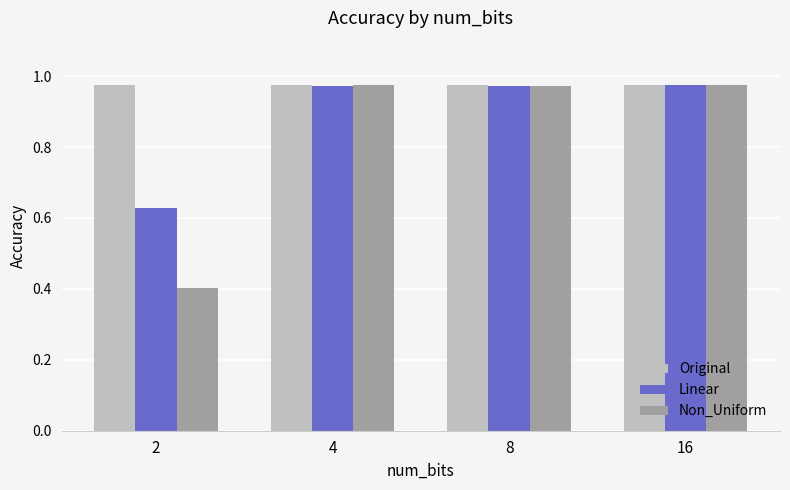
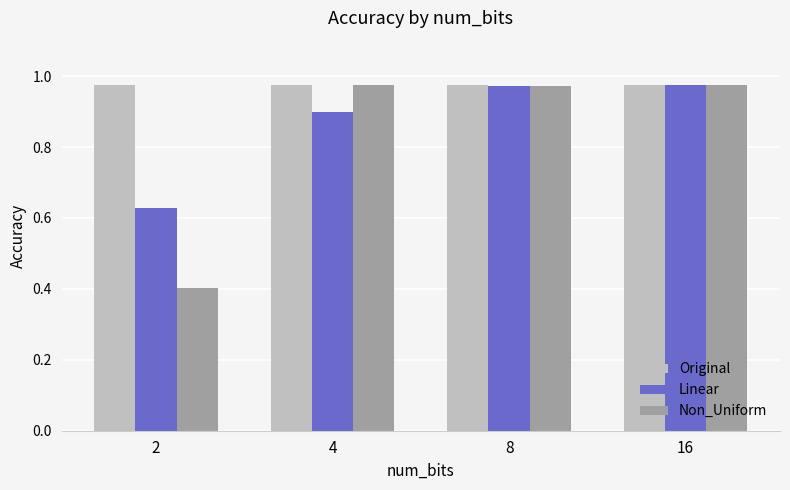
Linear, 4: 0.97 -> 0.90
